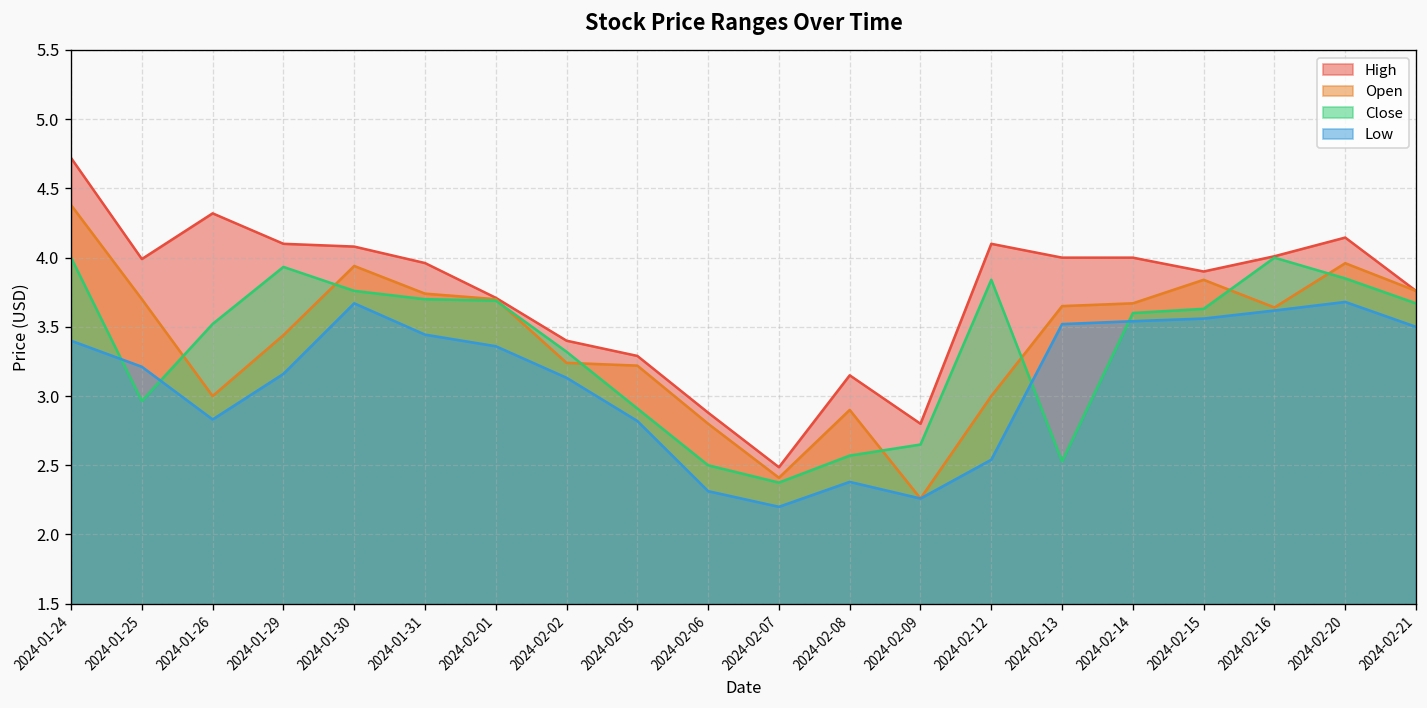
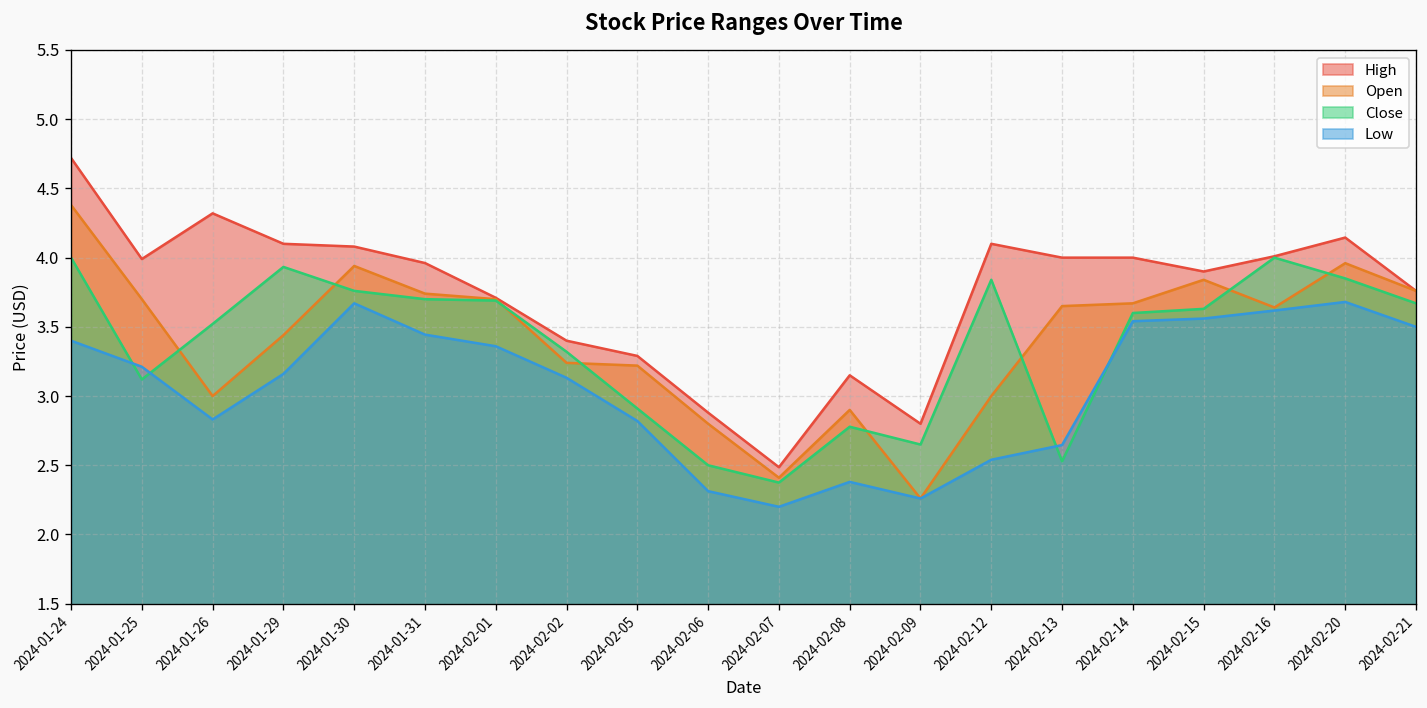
Close, 2024-01-25: 2.96 -> 3.12
Close, 2024-02-08: 2.57 -> 2.78
Low, 2024-02-13: 3.52 -> 2.65
